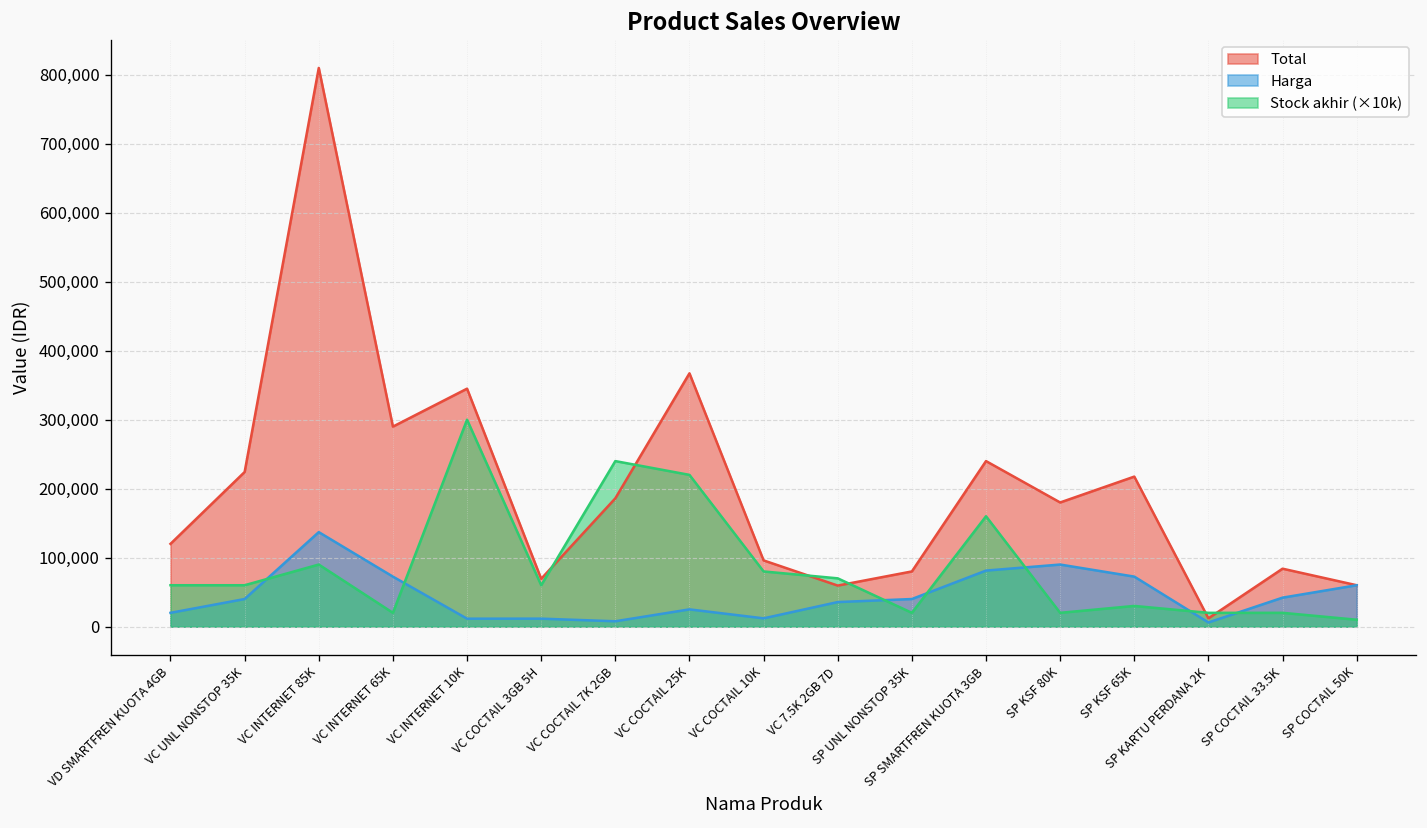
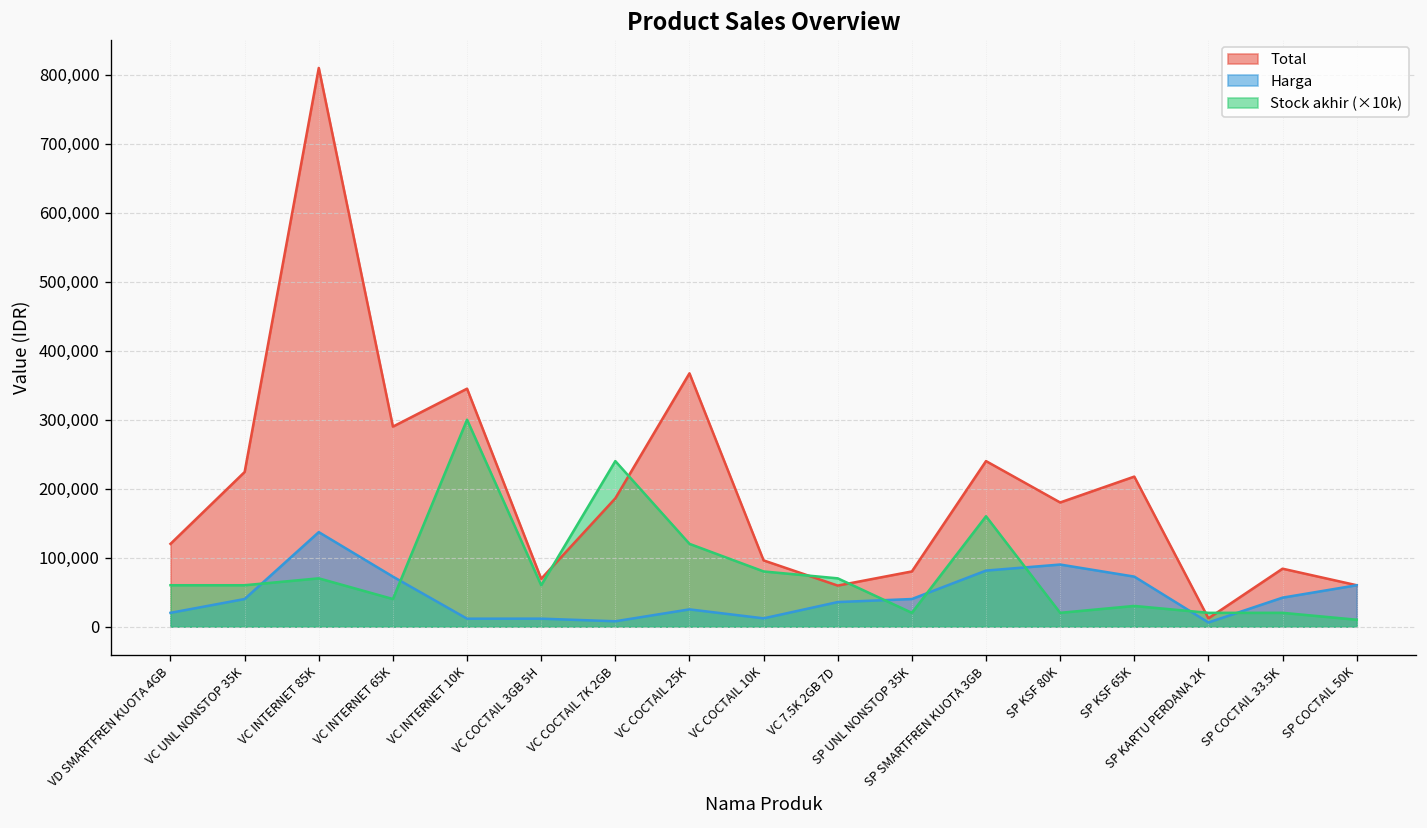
Stock akhir (×10k), VC INTERNET 85K: 90,000 -> 70,000
Stock akhir (×10k), VC INTERNET 65K: 20,000 -> 40,000
Stock akhir (×10k), VC COCTAIL 25K: 220,000 -> 120,000
